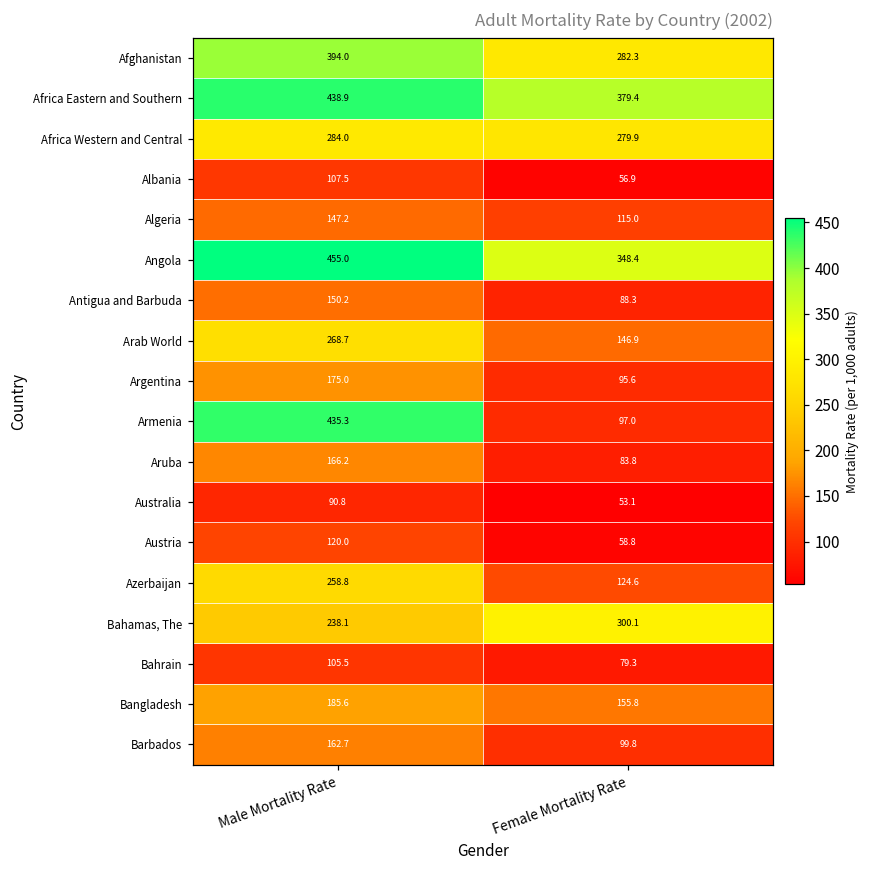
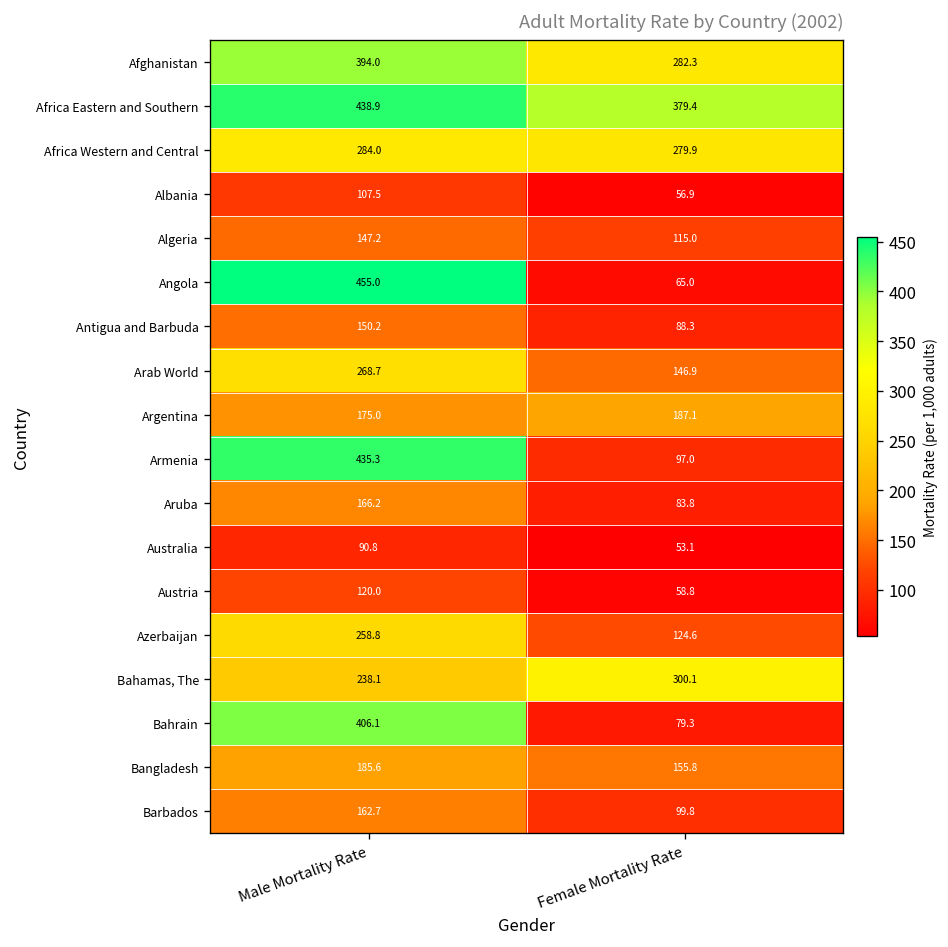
Angola, Female Mortality Rate: 348.4 -> 65.0
Argentina, Female Mortality Rate: 95.6 -> 187.1
Bahrain, Male Mortality Rate: 105.5 -> 406.1
